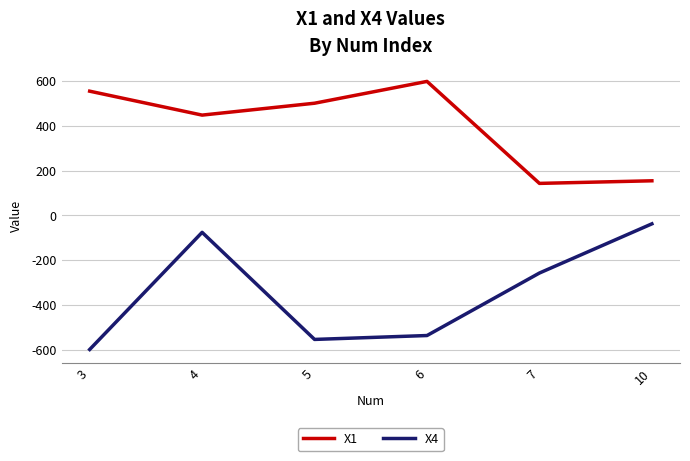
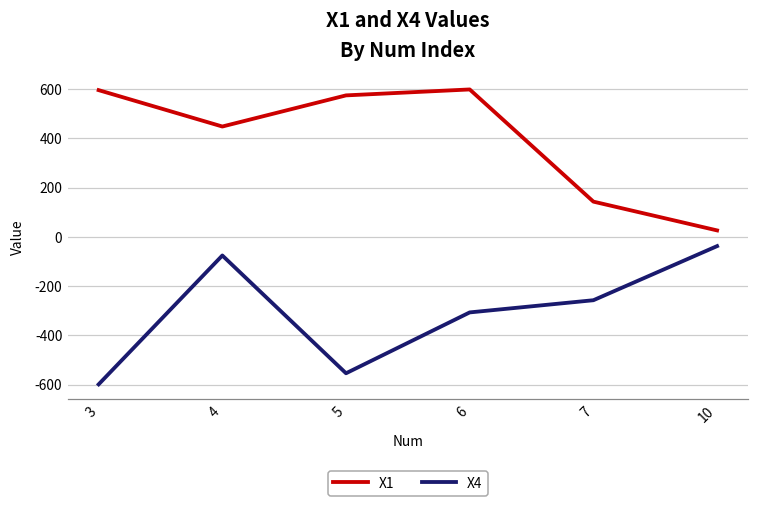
X1, 3: 550 -> 600
X1, 5: 500 -> 570
X4, 6: -540 -> -310
X1, 10: 150 -> 30
